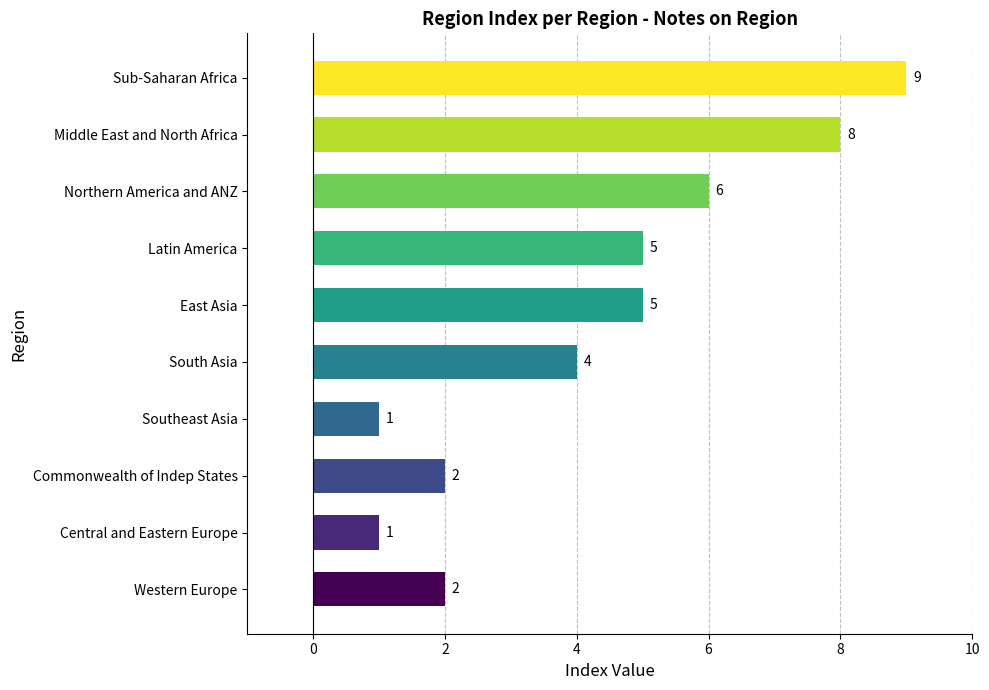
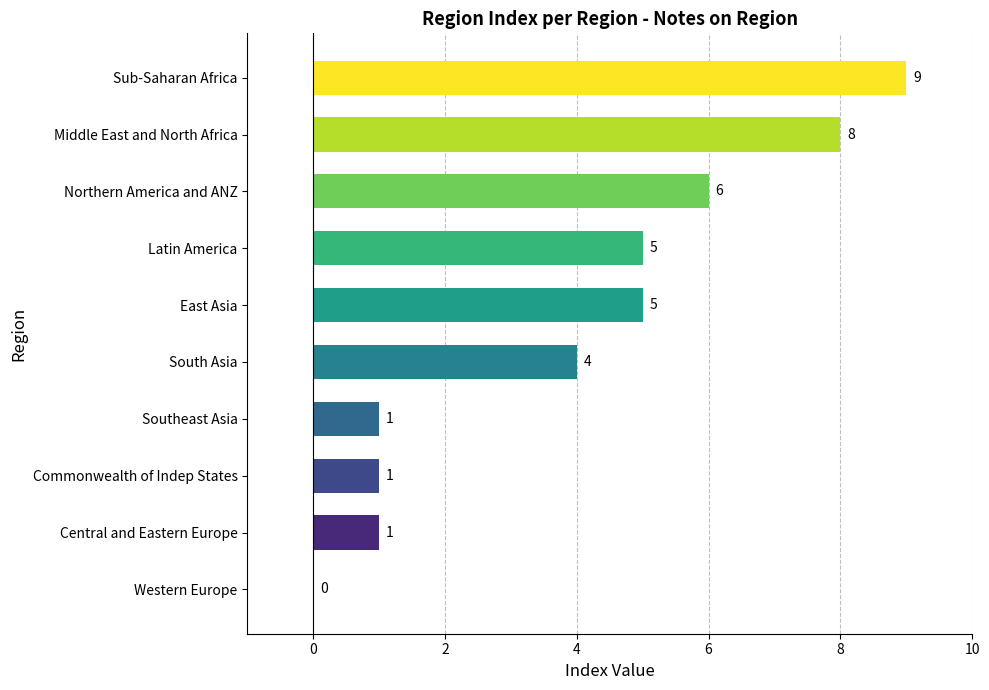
Commonwealth of Indep States: 2 -> 1
Western Europe: 2 -> 0
